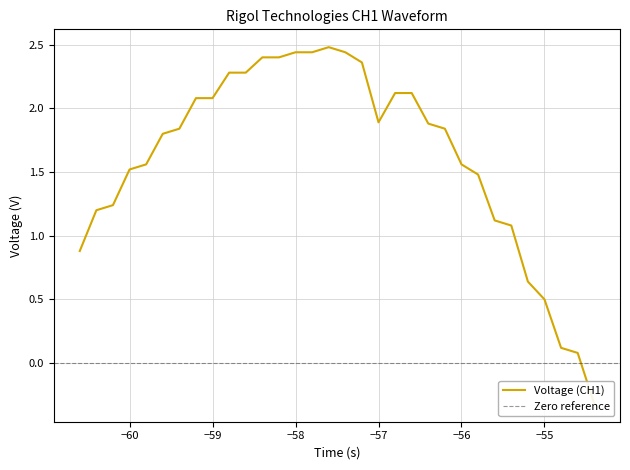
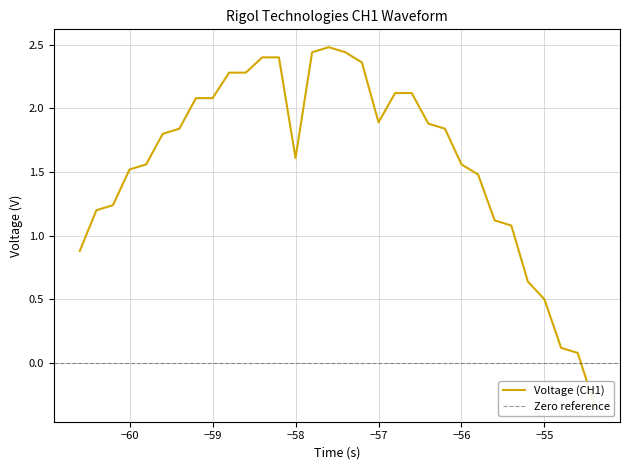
−58: 2.44 -> 1.61
